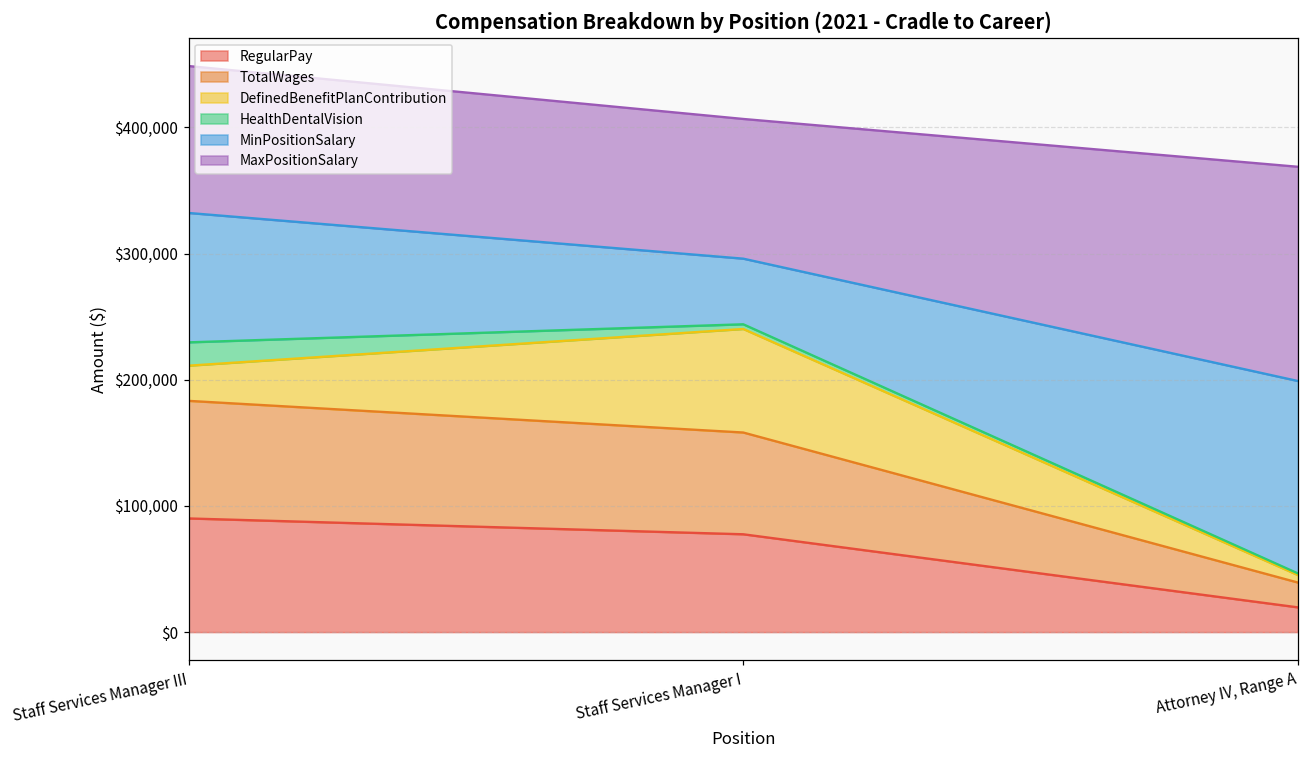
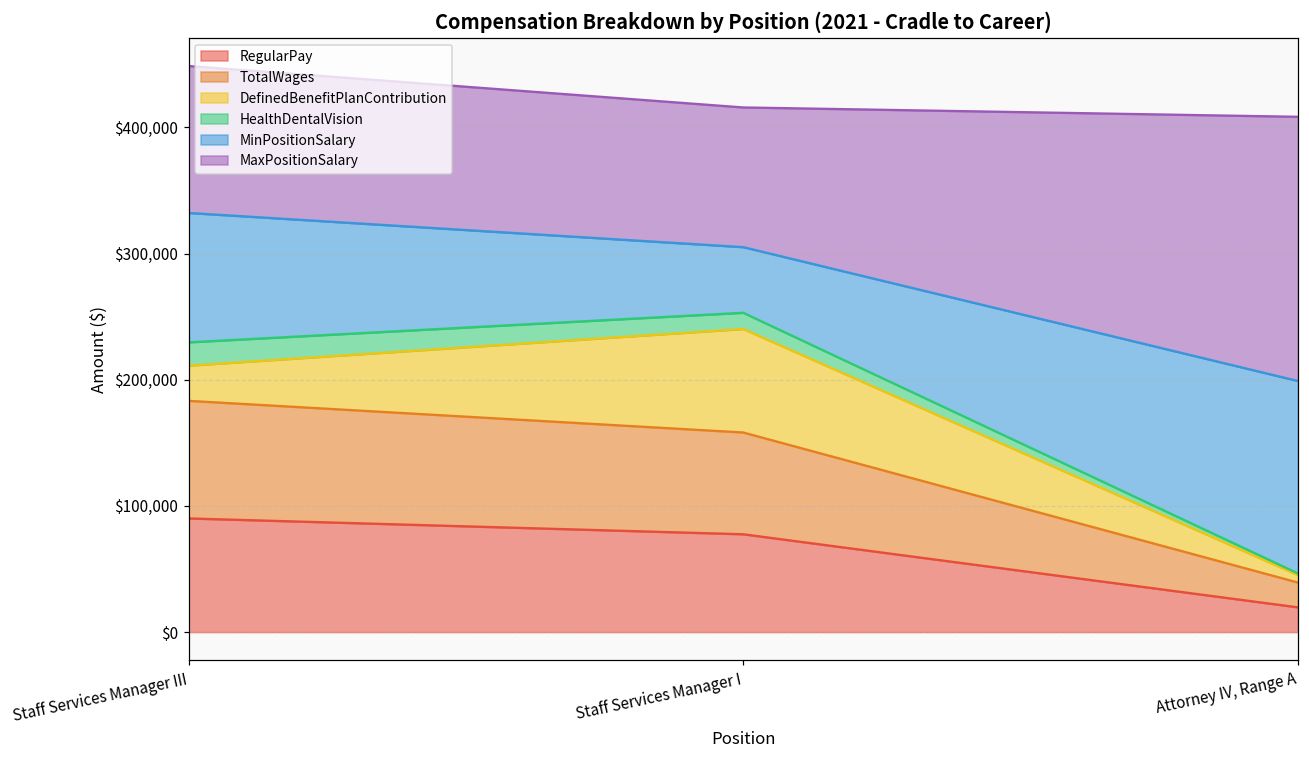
HealthDentalVision, Staff Services Manager I: $4,000 -> $13,000
MaxPositionSalary, Attorney IV, Range A: $170,000 -> $209,000
